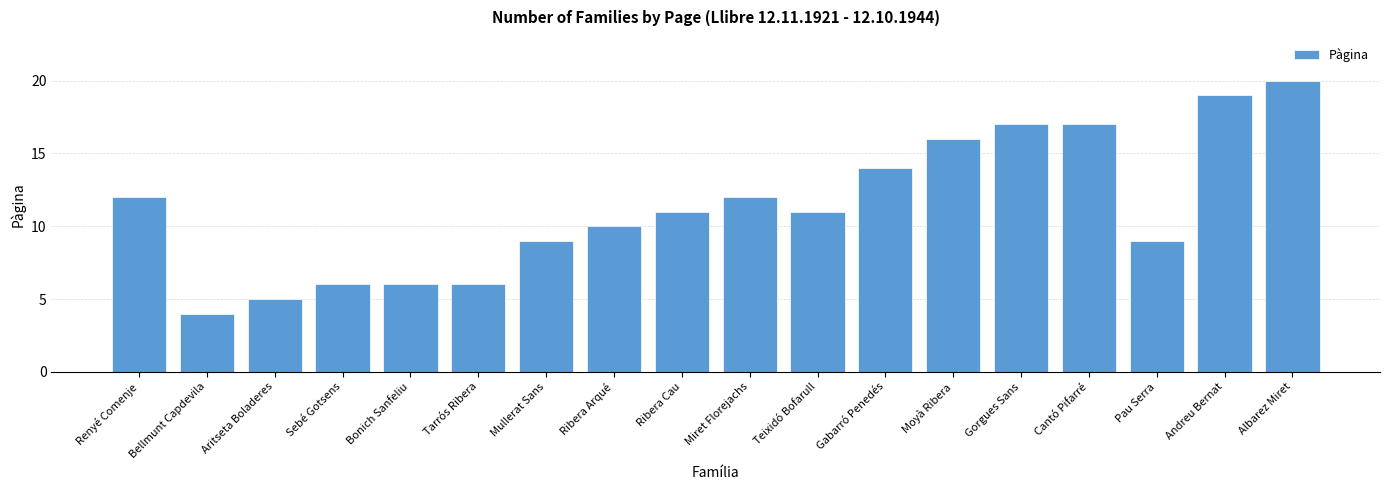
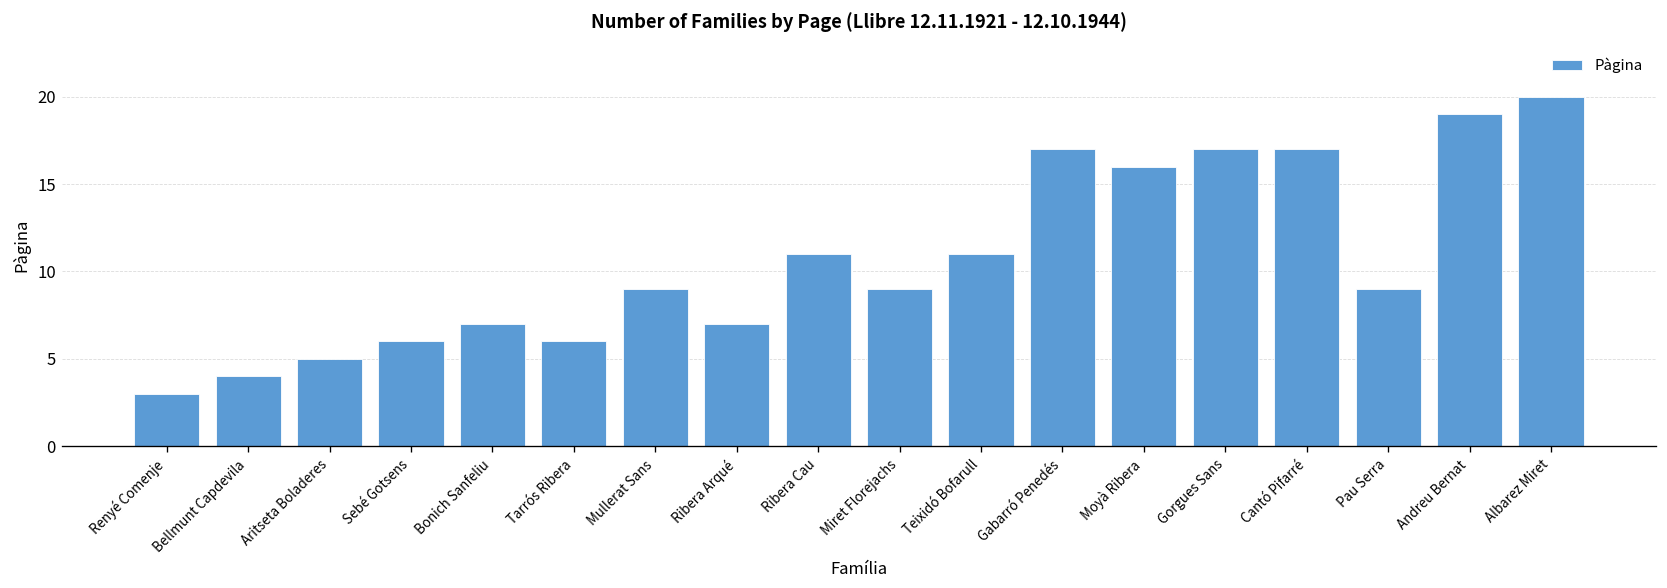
Renyé Comenje: 12 -> 3
Bonich Sanfeliu: 6 -> 7
Ribera Arqué: 10 -> 7
Miret Florejachs: 12 -> 9
Gabarró Penedés: 14 -> 17
